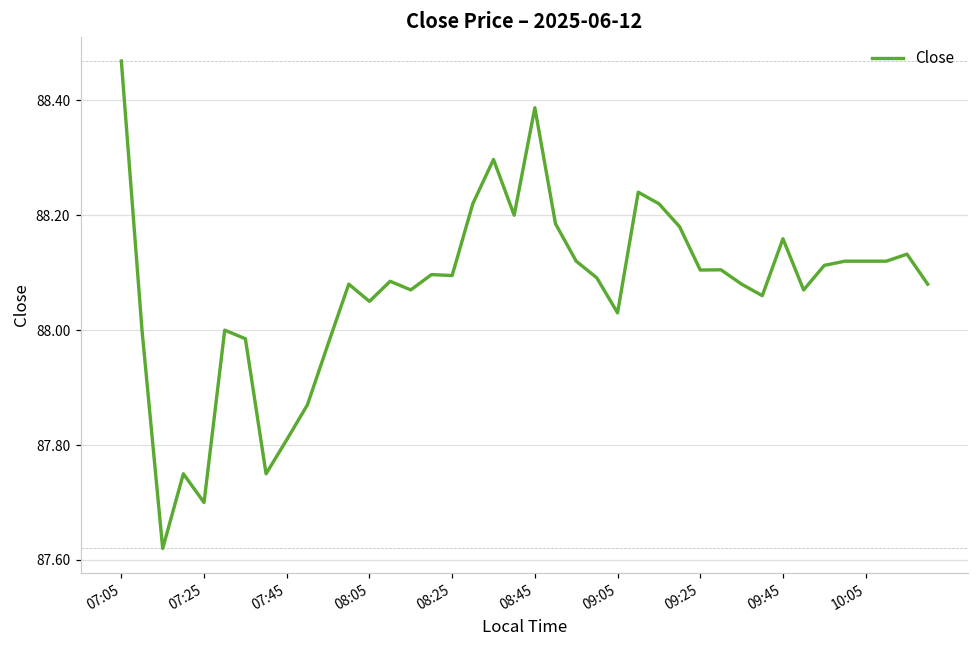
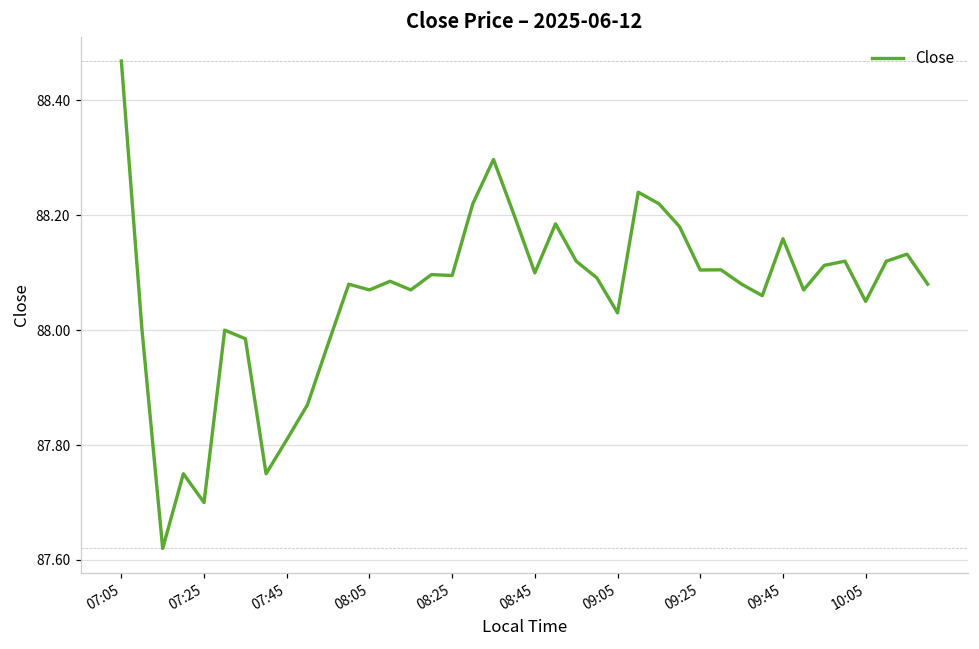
08:05: 88.05 -> 88.07
08:45: 88.39 -> 88.10
10:05: 88.12 -> 88.05
